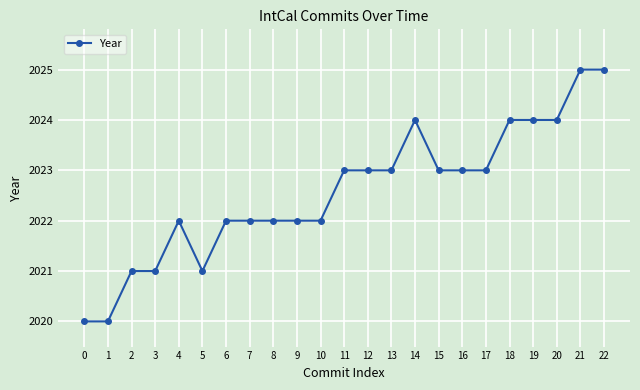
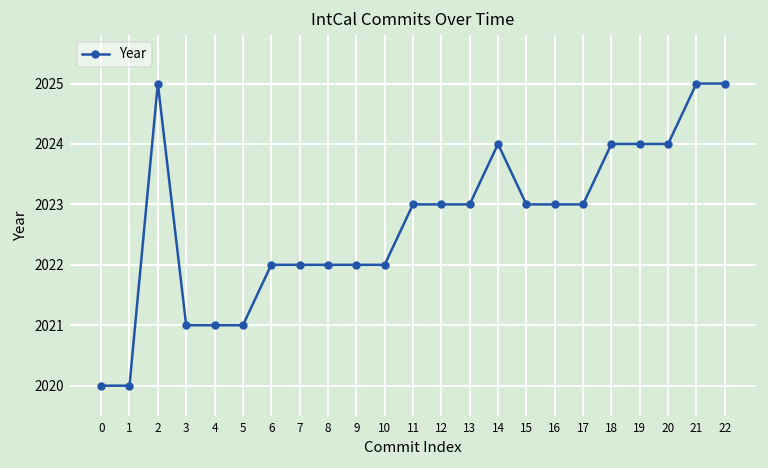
2: 2021 -> 2025
4: 2022 -> 2021
